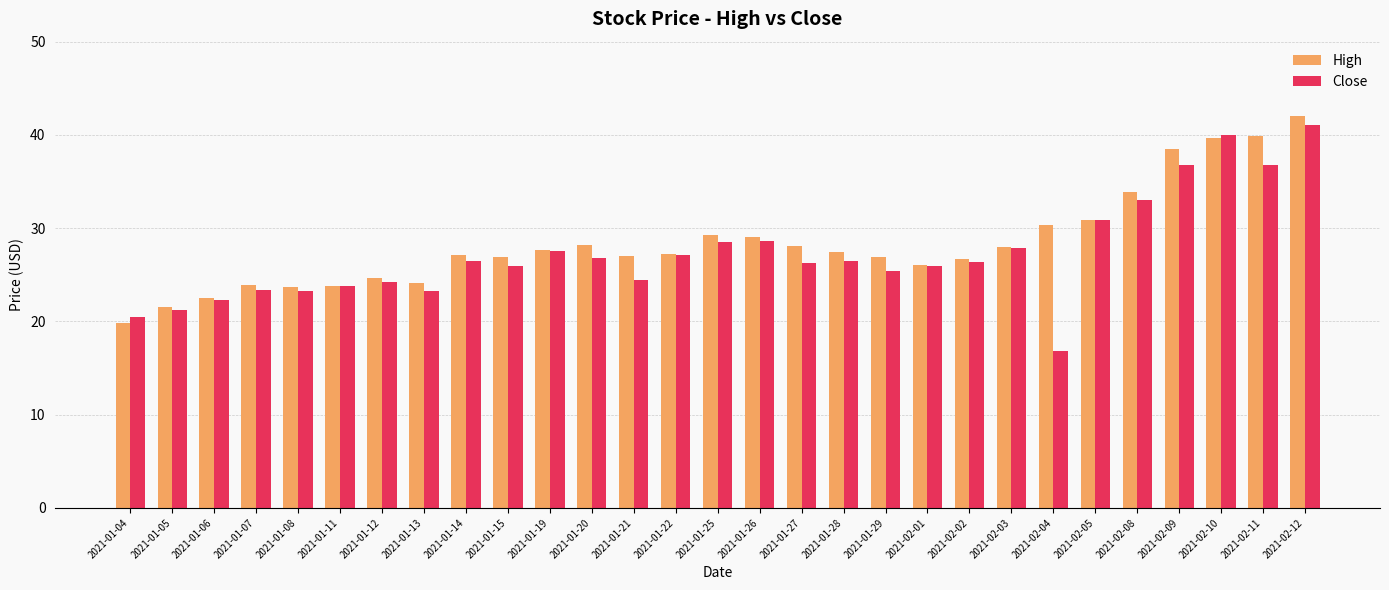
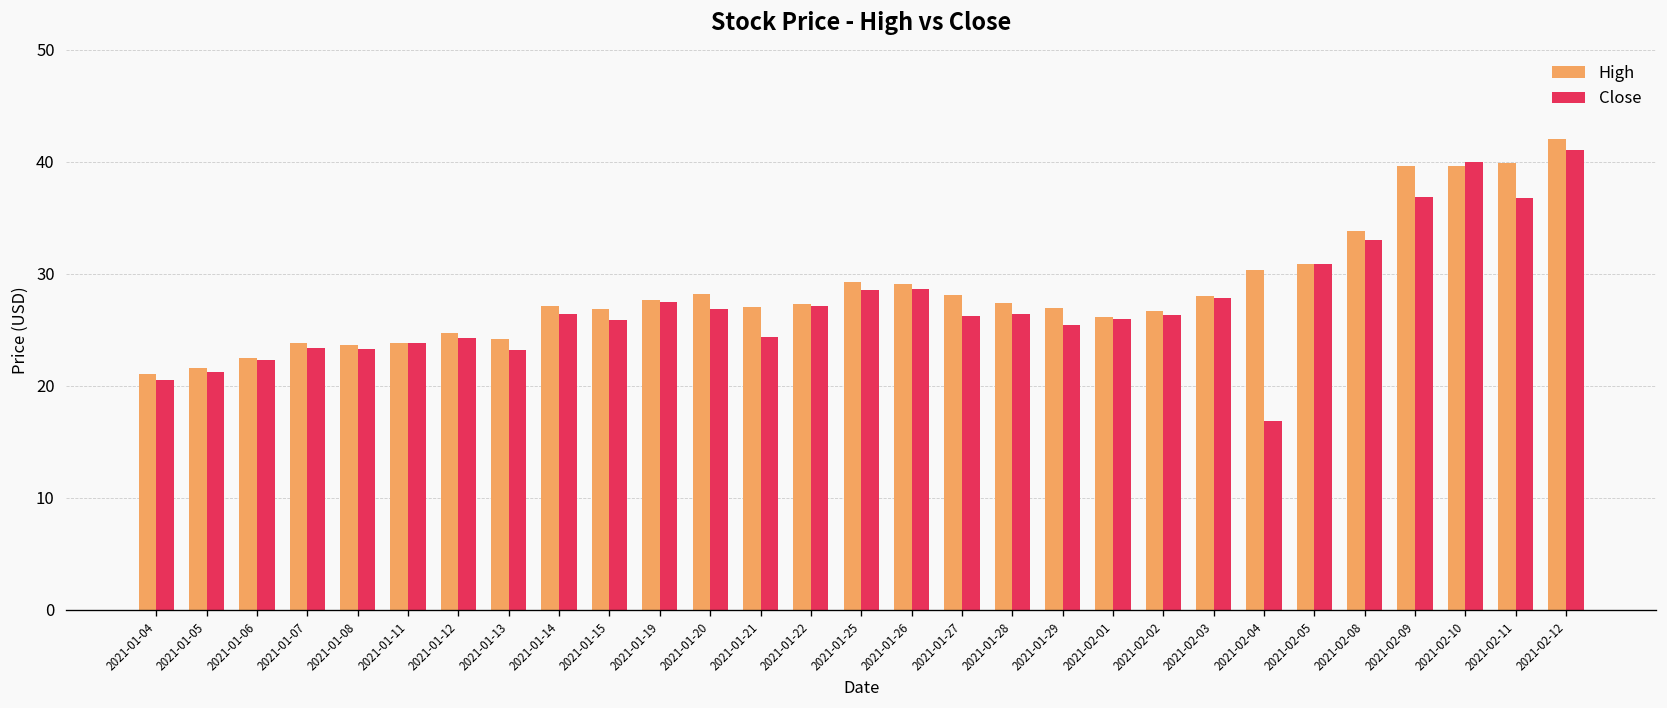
High, 2021-01-04: 20 -> 21
High, 2021-02-09: 38 -> 40
